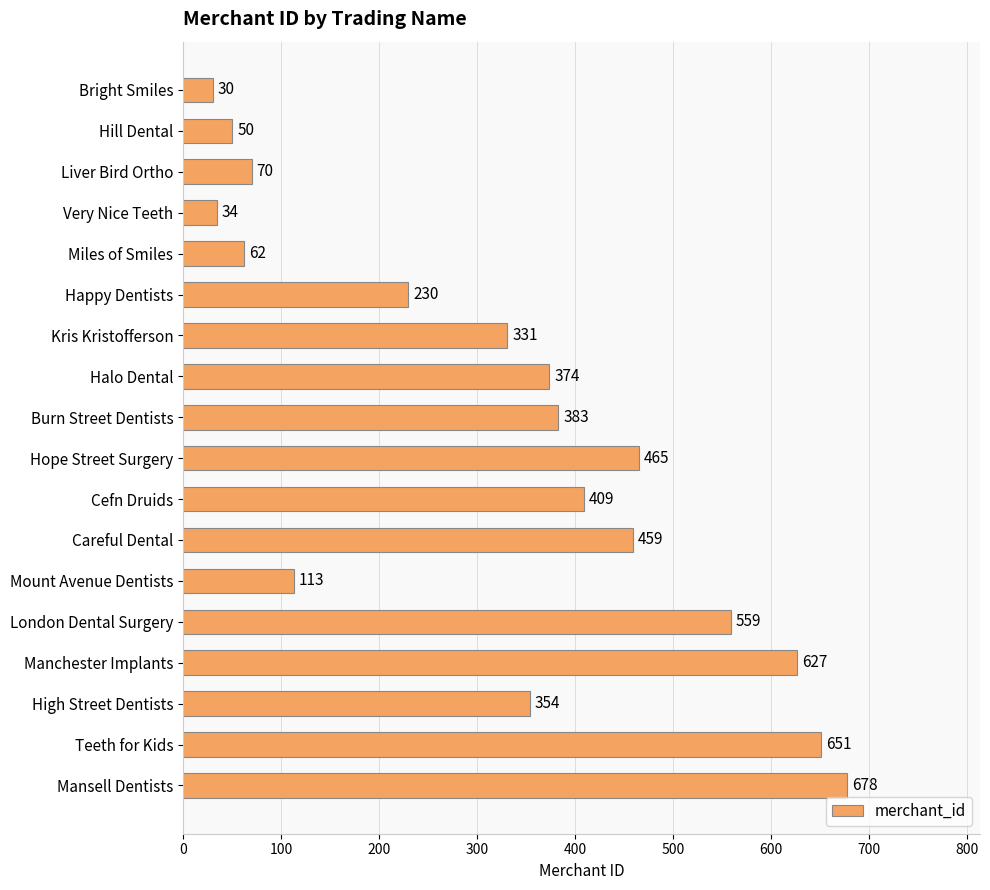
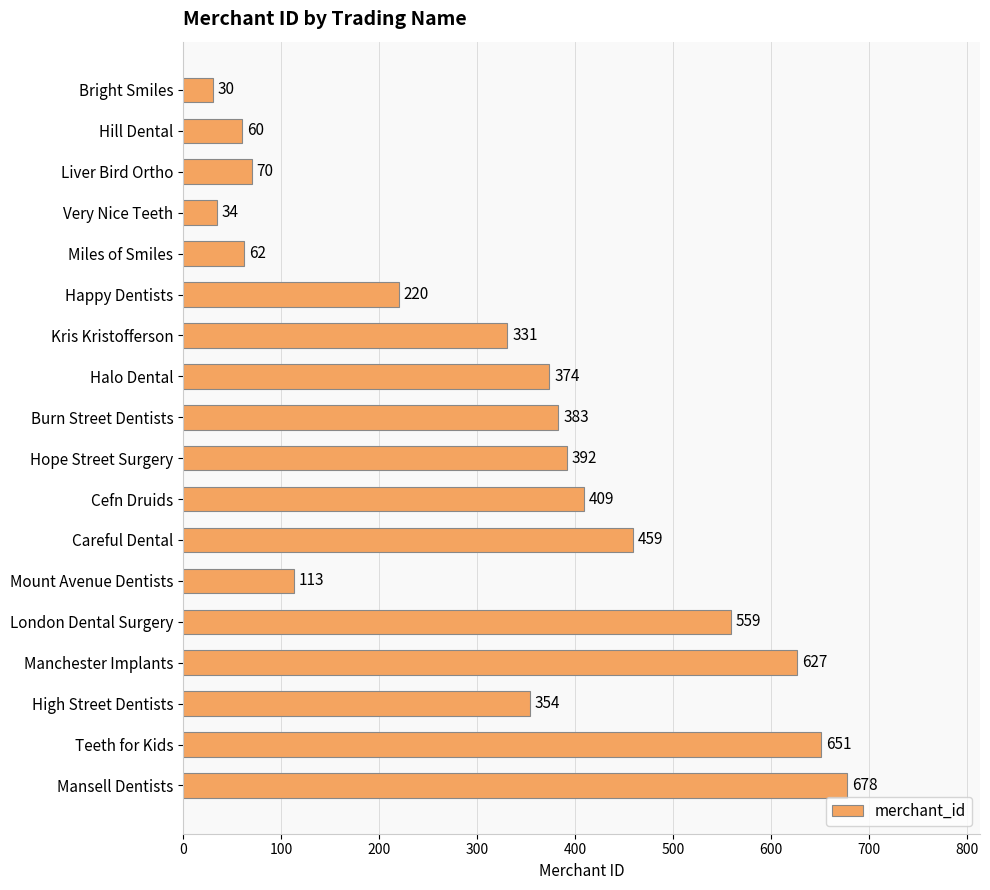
Hill Dental: 50 -> 60
Happy Dentists: 230 -> 220
Hope Street Surgery: 465 -> 392
